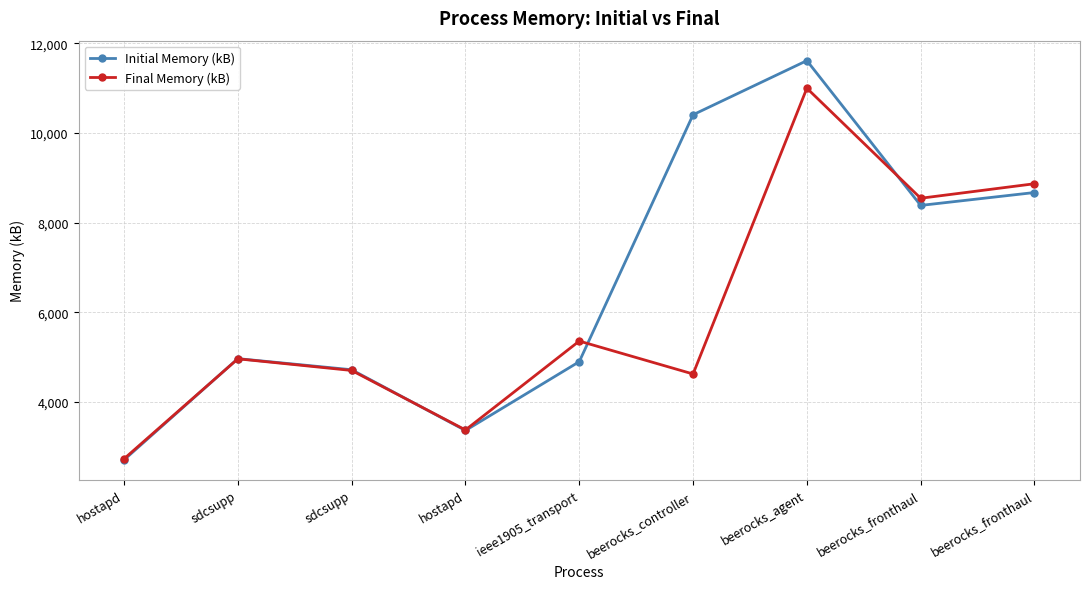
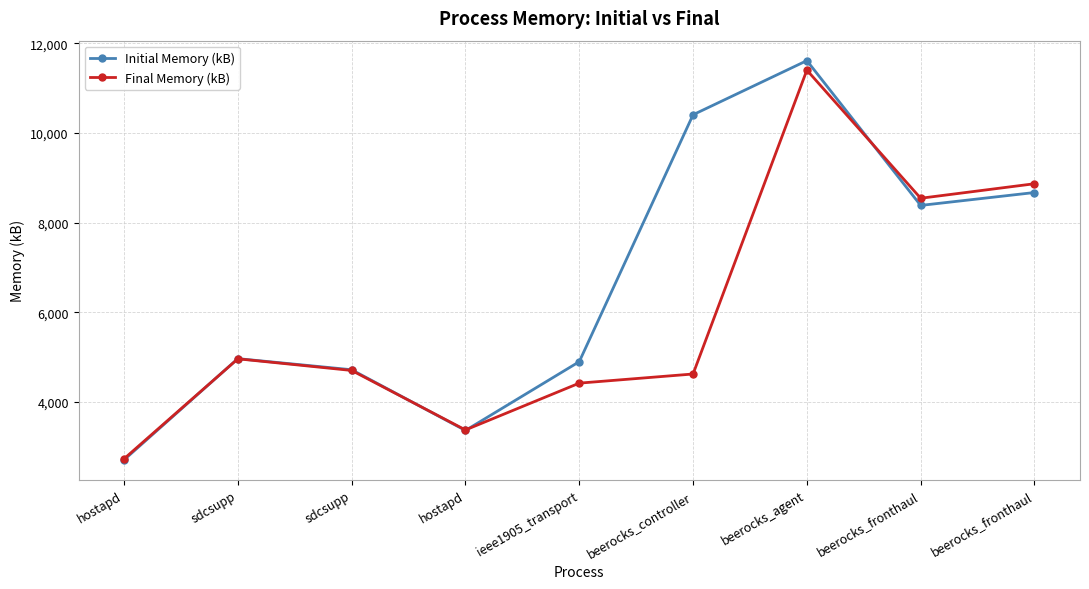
Final Memory (kB), ieee1905_transport: 5,400 -> 4,400
Final Memory (kB), beerocks_agent: 11,000 -> 11,400
